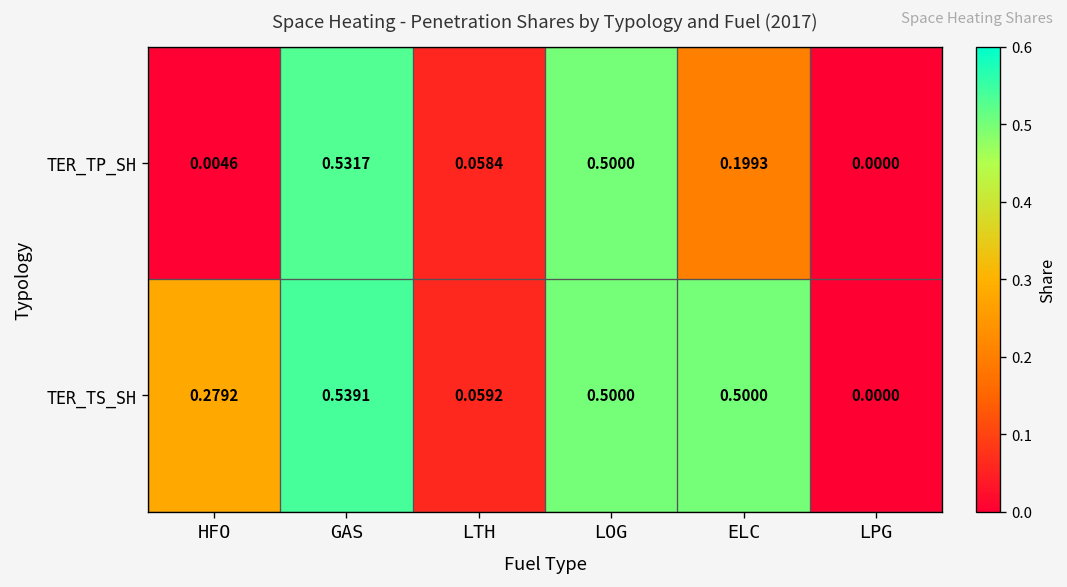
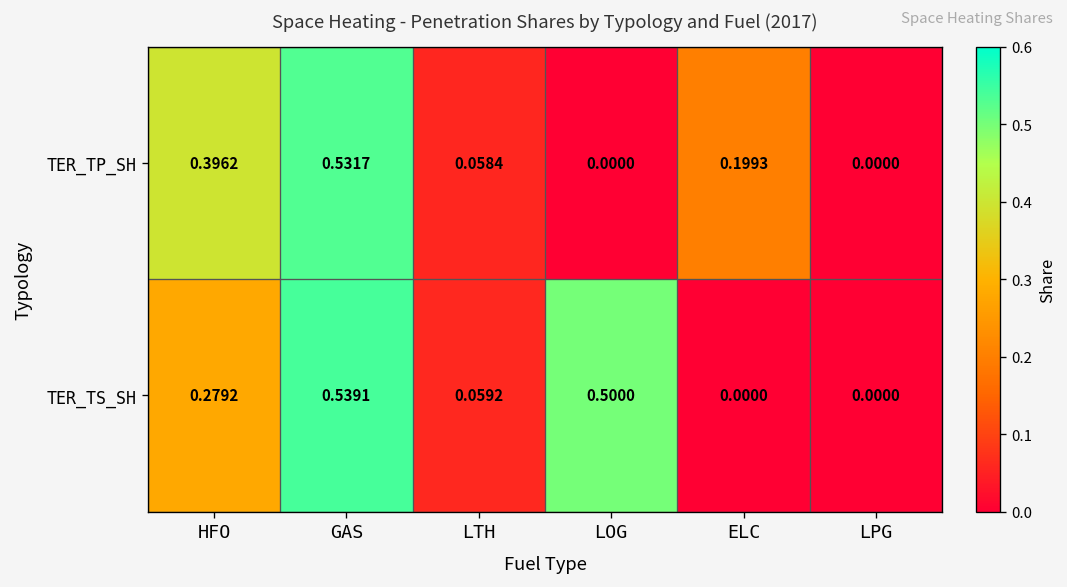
TER_TP_SH, HFO: 0.0046 -> 0.3962
TER_TP_SH, LOG: 0.5000 -> 0.0000
TER_TS_SH, ELC: 0.5000 -> 0.0000
